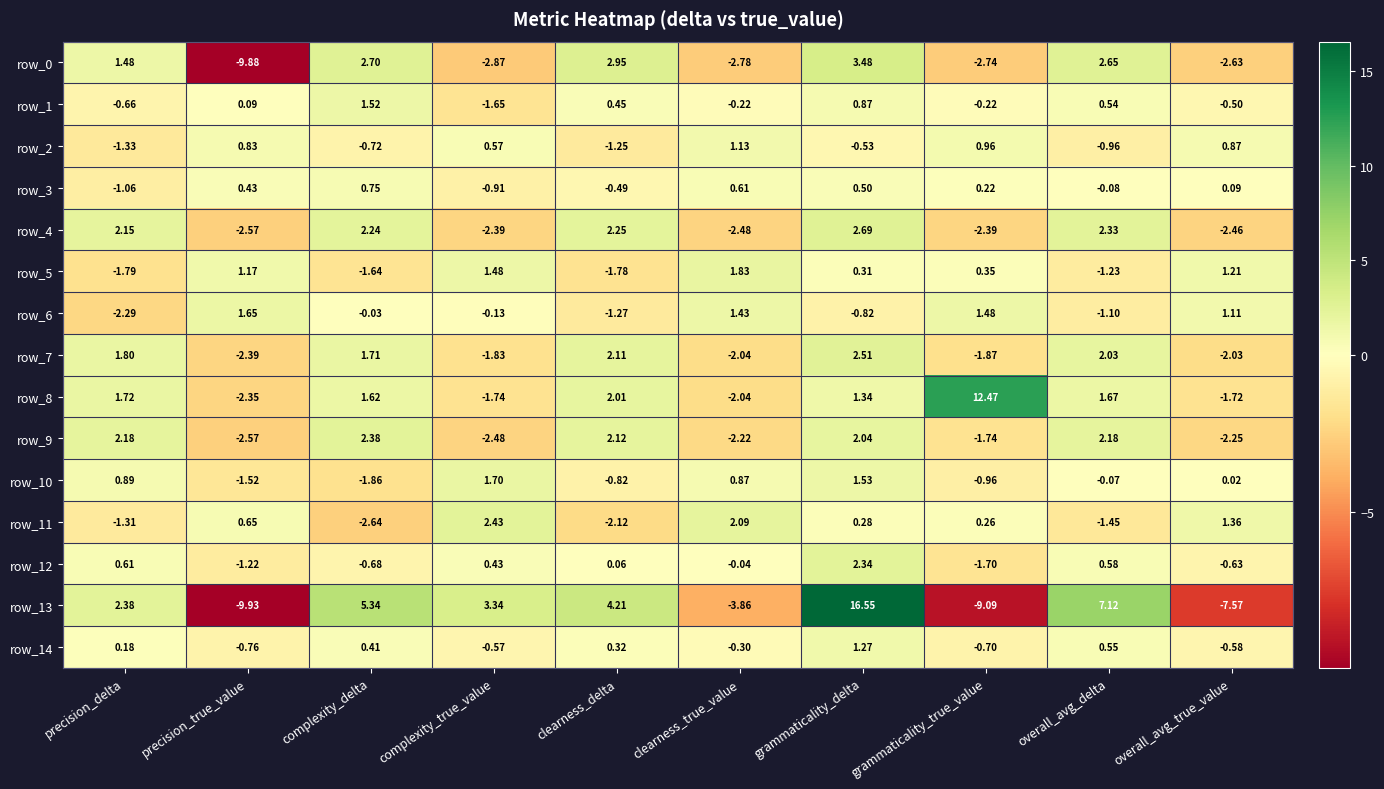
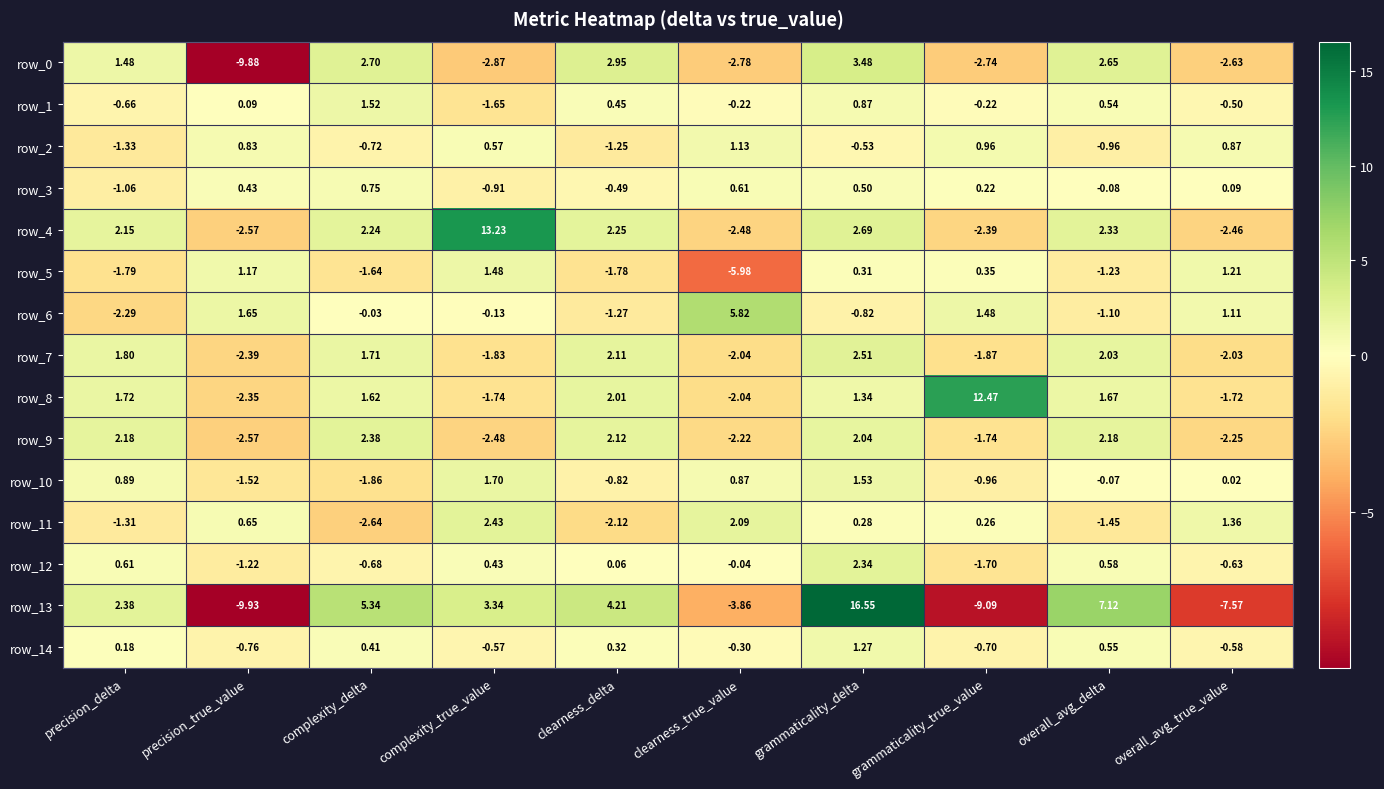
row_4, complexity_true_value: -2.39 -> 13.23
row_5, clearness_true_value: 1.83 -> -5.98
row_6, clearness_true_value: 1.43 -> 5.82
